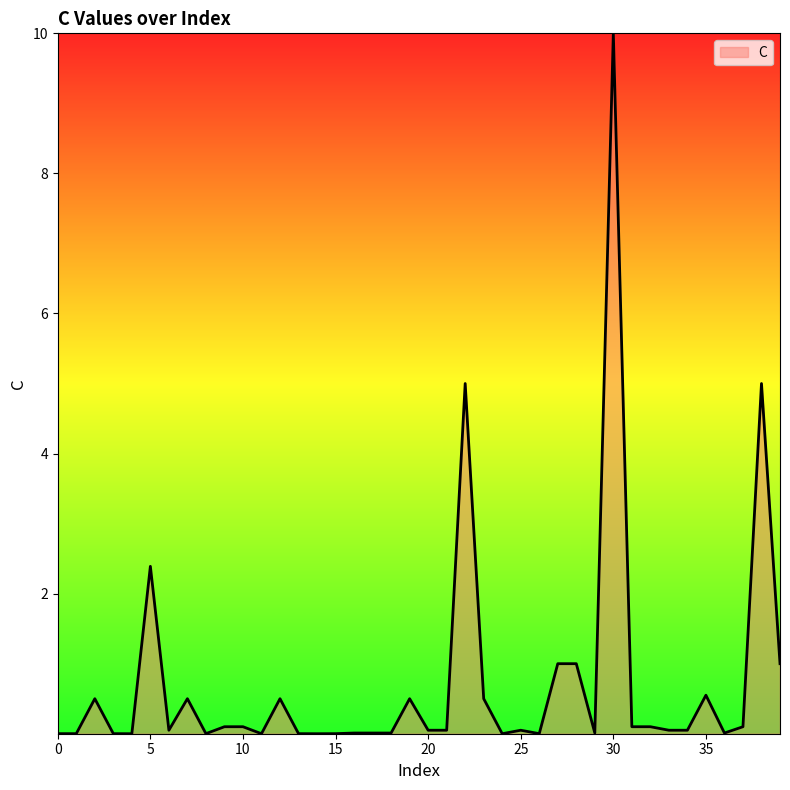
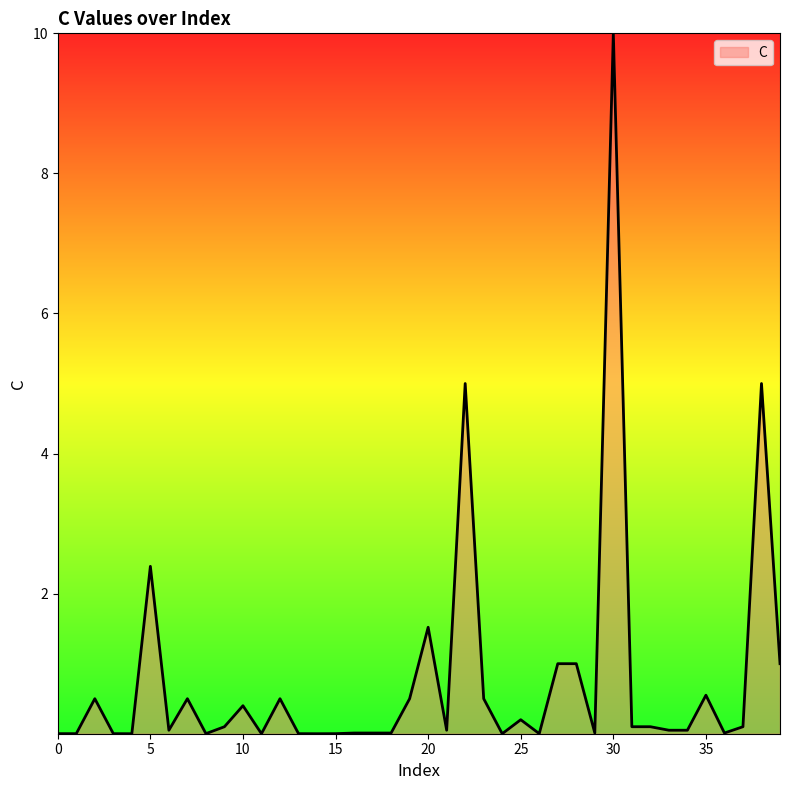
10: 0.1 -> 0.4
20: 0.1 -> 1.5
25: 0.1 -> 0.2
